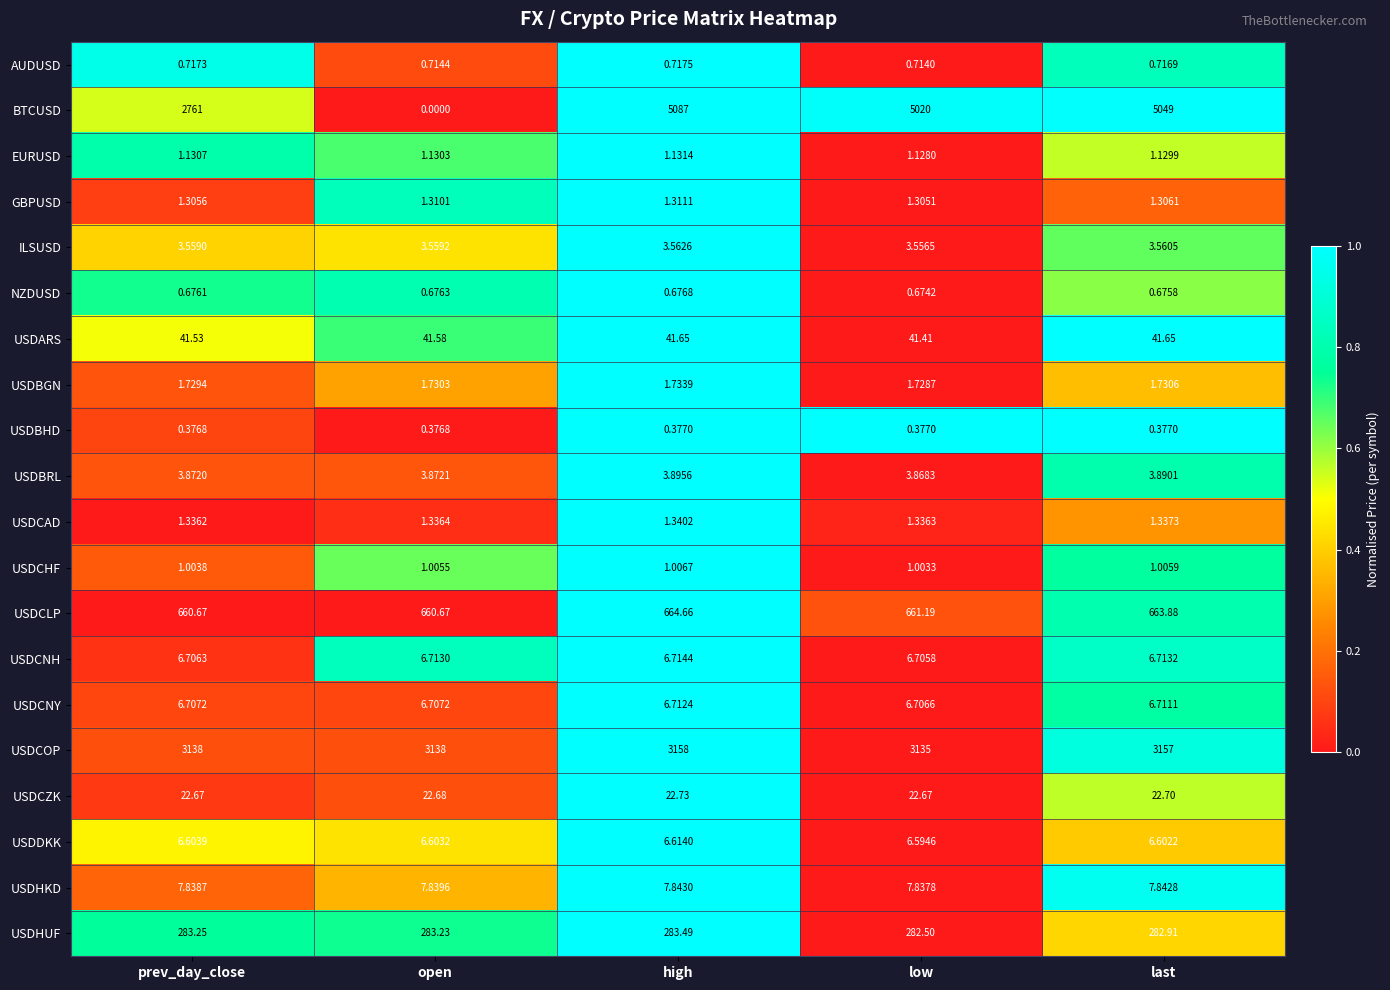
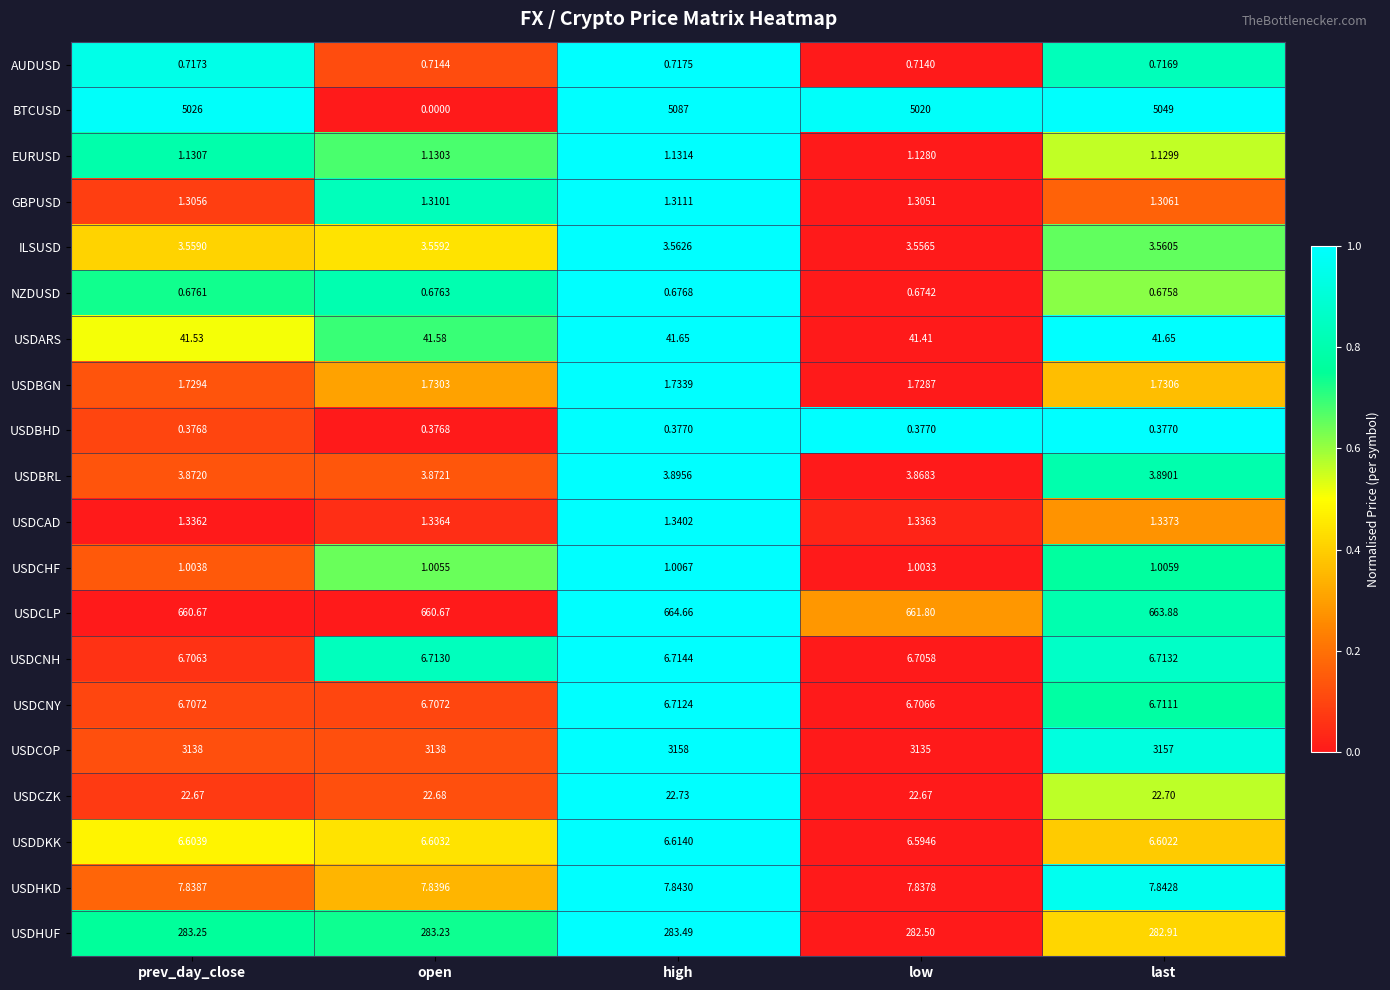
BTCUSD, prev_day_close: 2761 -> 5026
USDCLP, low: 661.19 -> 661.80
